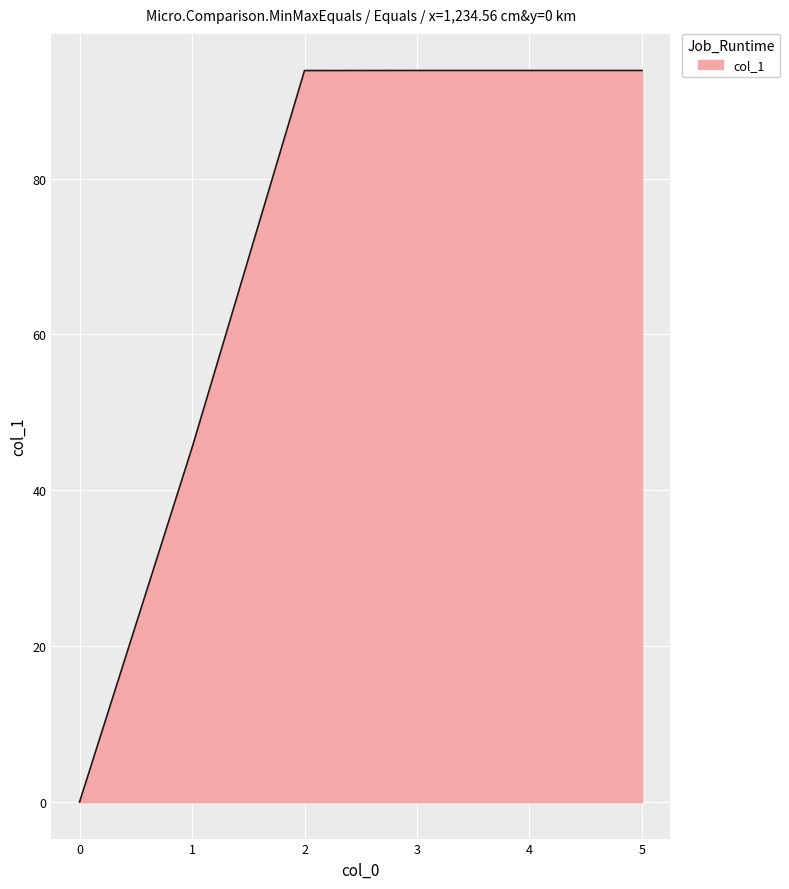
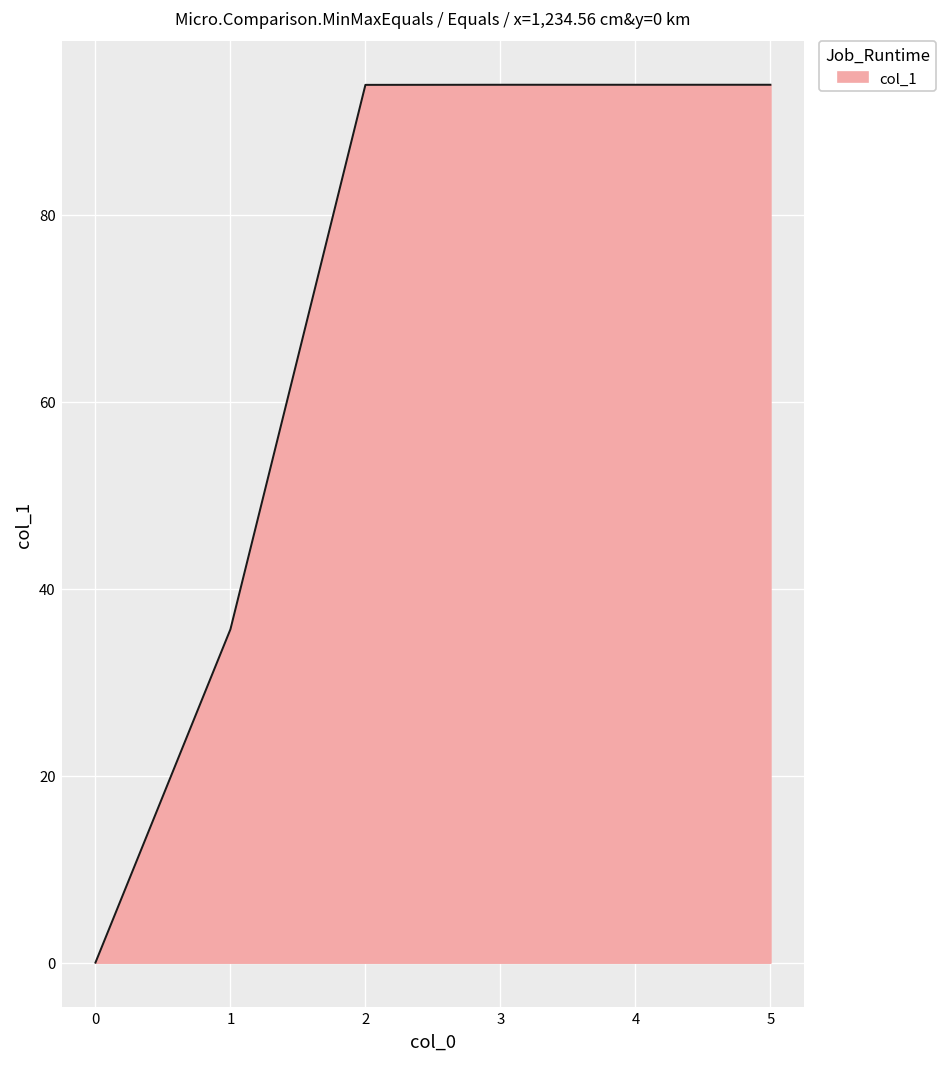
1: 45 -> 36
